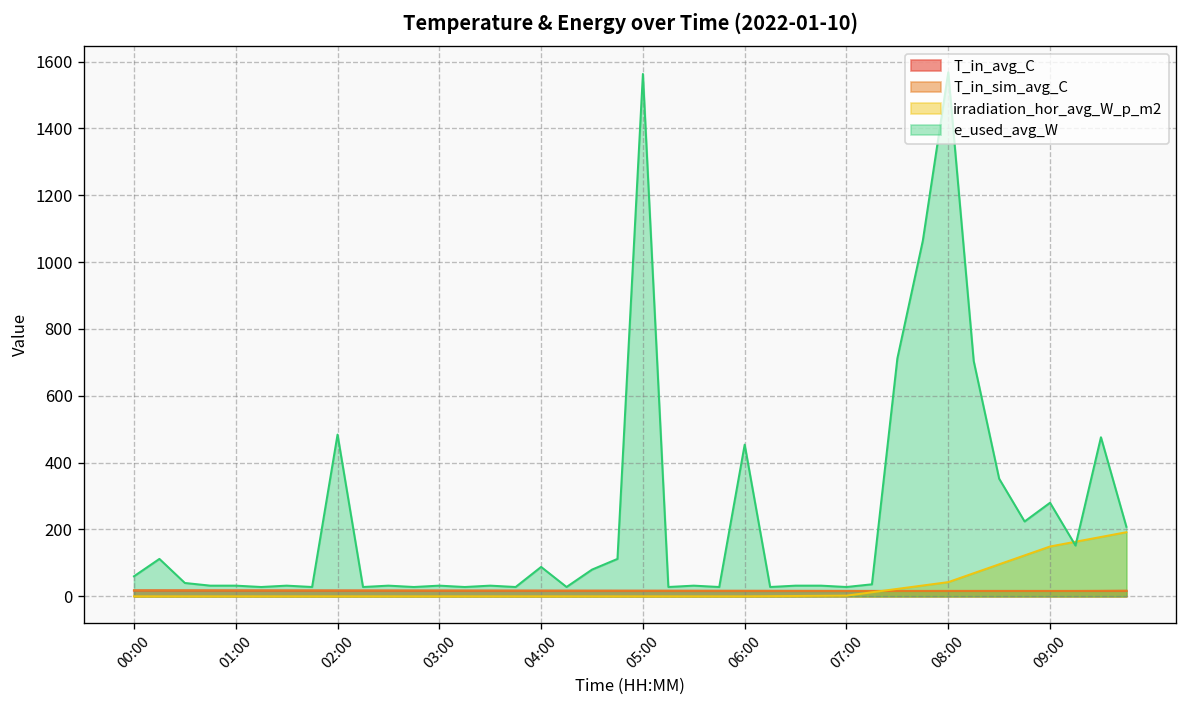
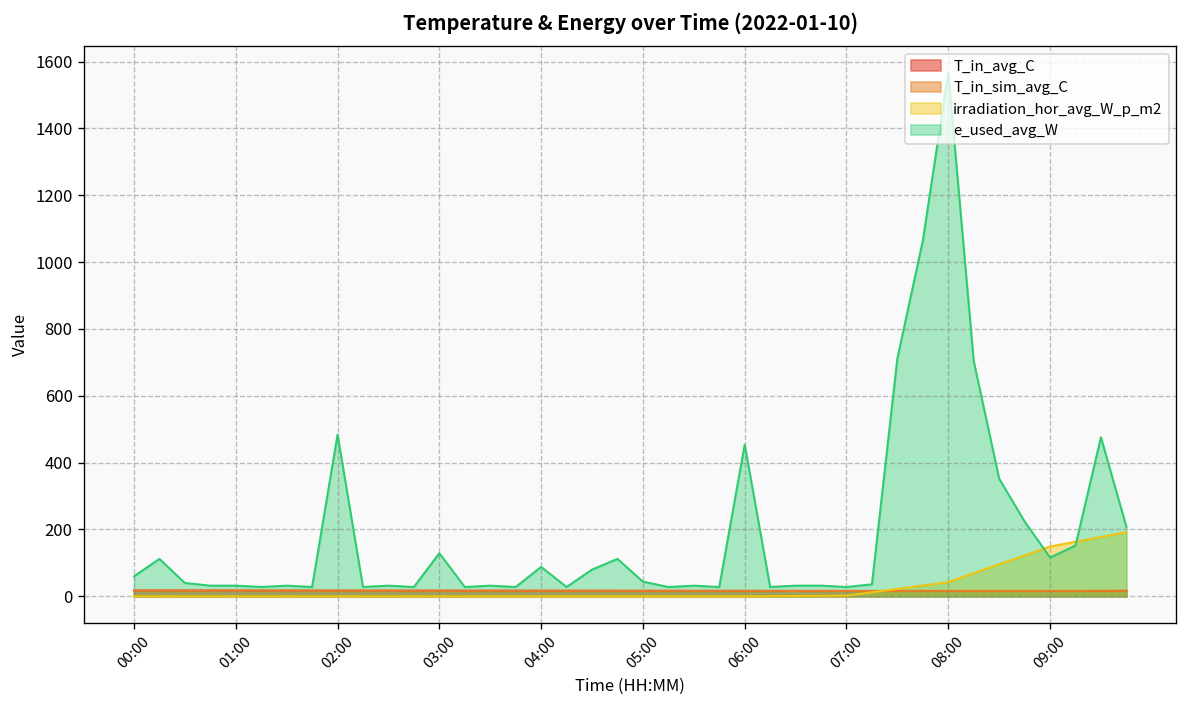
e_used_avg_W, 03:00: 30 -> 130
e_used_avg_W, 05:00: 1560 -> 40
e_used_avg_W, 09:00: 280 -> 120
